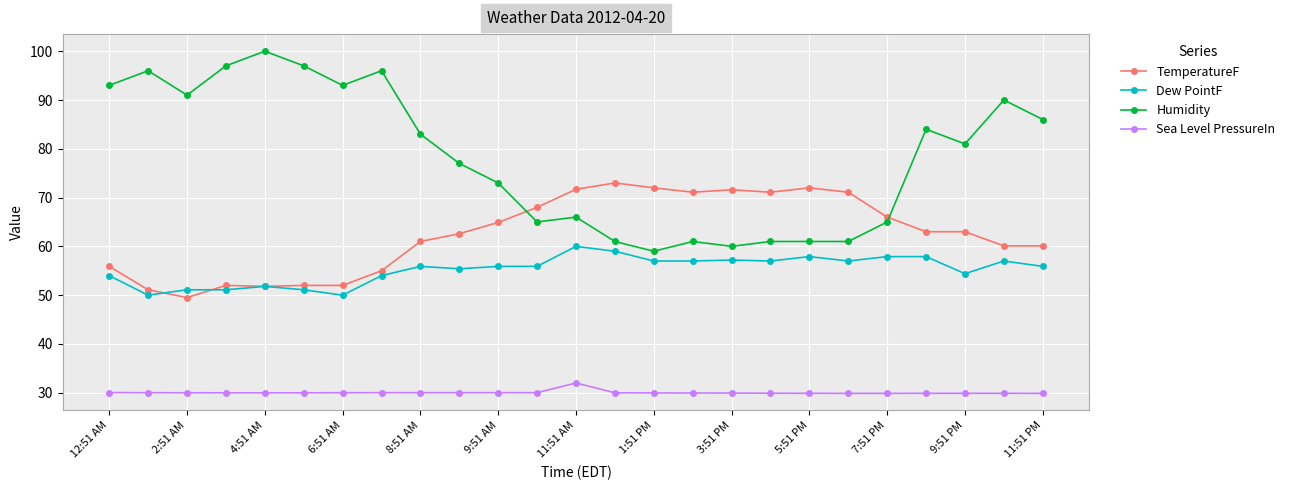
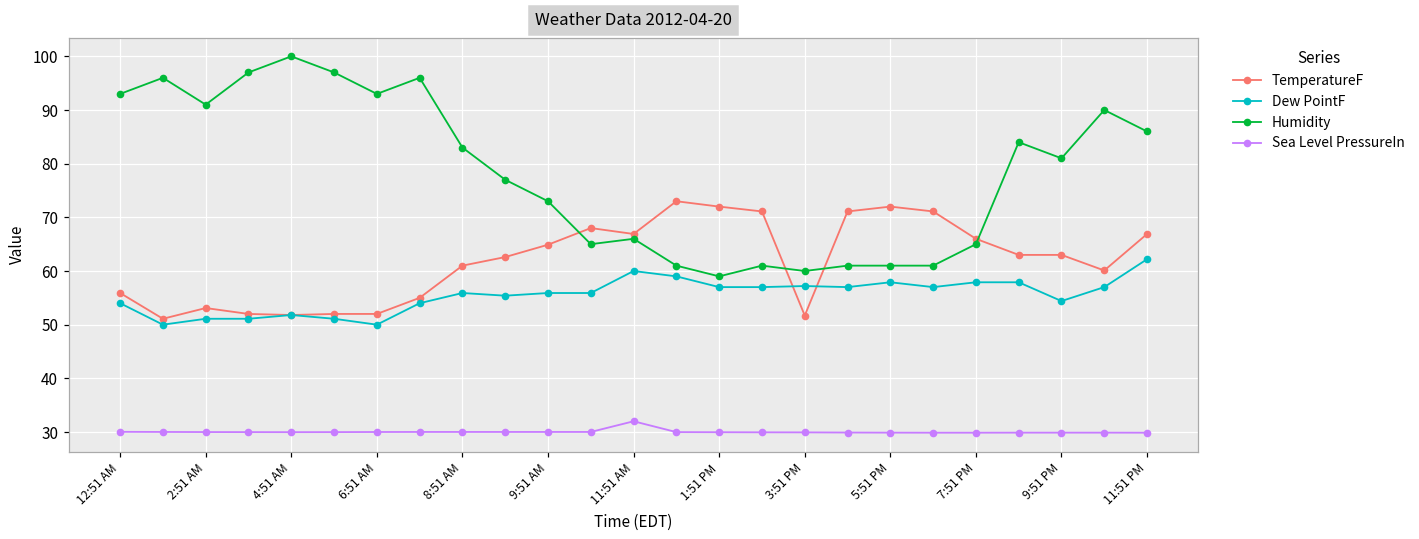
TemperatureF, 2:51 AM: 50 -> 53
TemperatureF, 11:51 AM: 72 -> 67
TemperatureF, 3:51 PM: 72 -> 52
TemperatureF, 11:51 PM: 60 -> 67
Dew PointF, 11:51 PM: 56 -> 62
